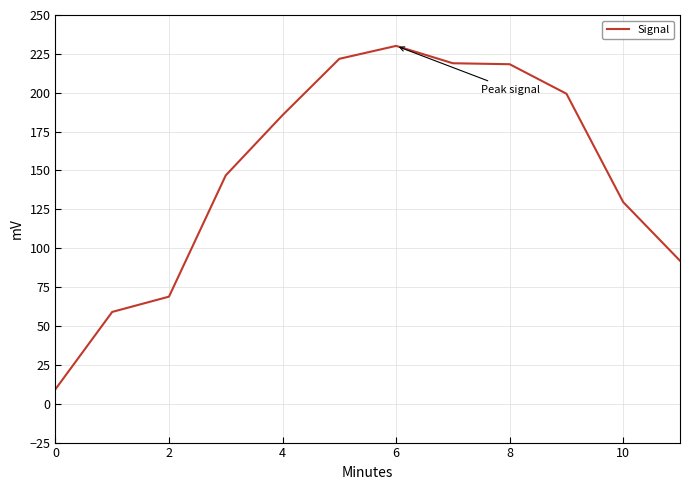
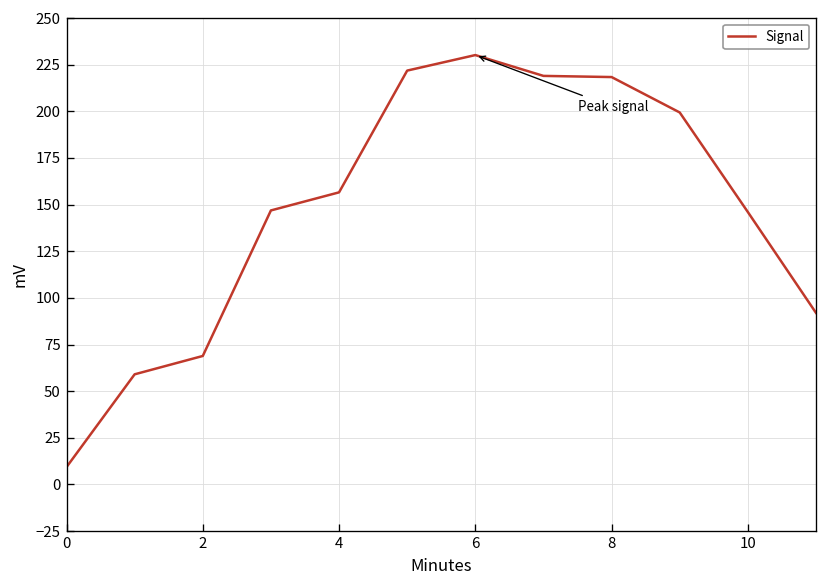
4: 186 -> 157
10: 130 -> 146
